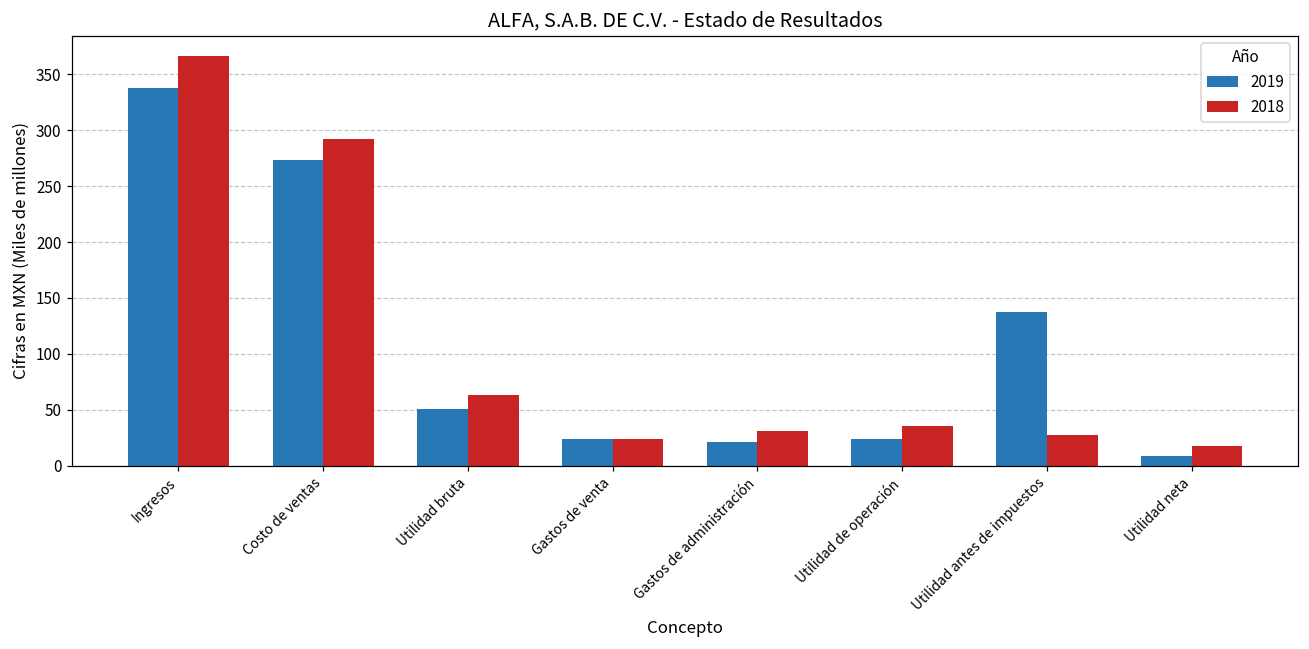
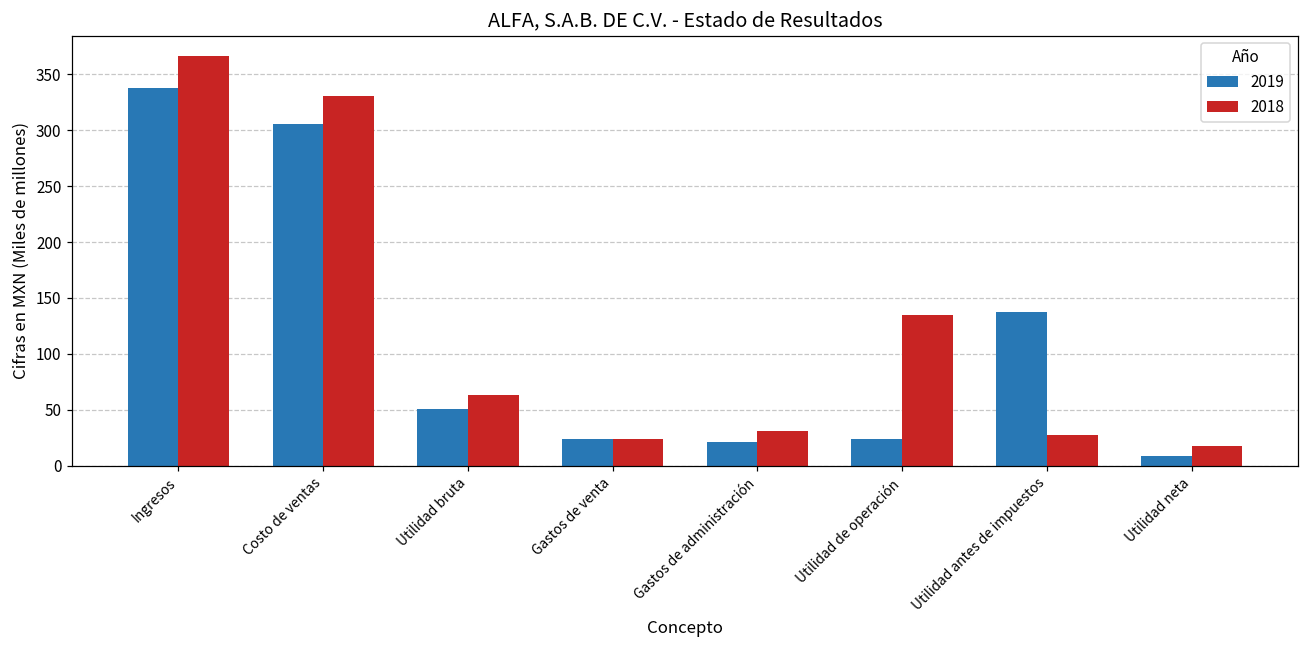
2019, Costo de ventas: 274 -> 306
2018, Costo de ventas: 293 -> 330
2018, Utilidad de operación: 36 -> 135
